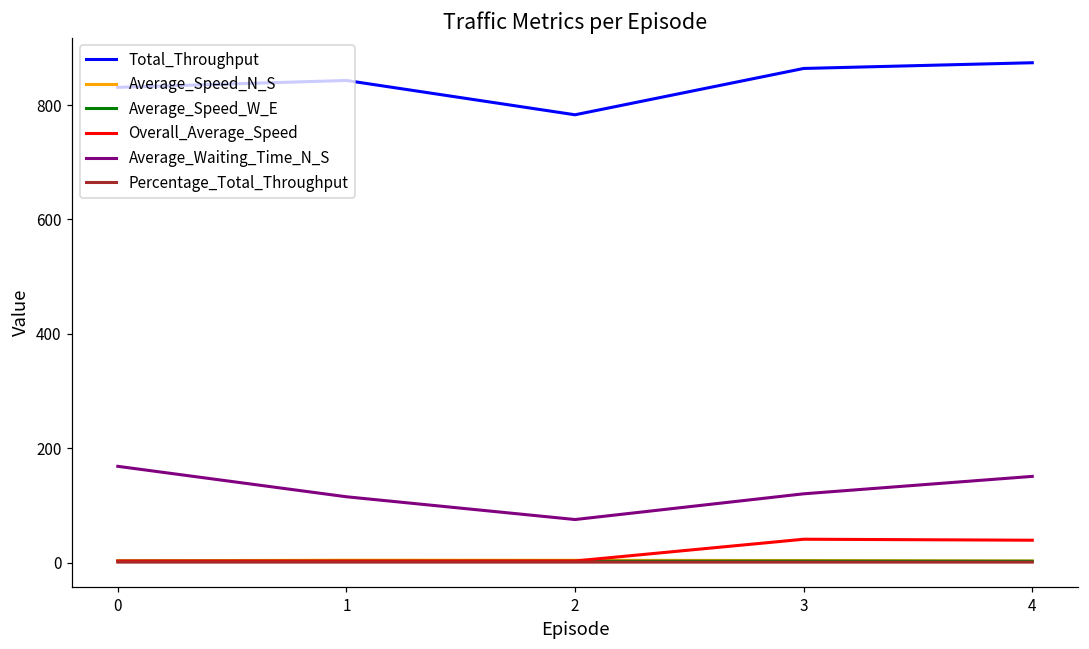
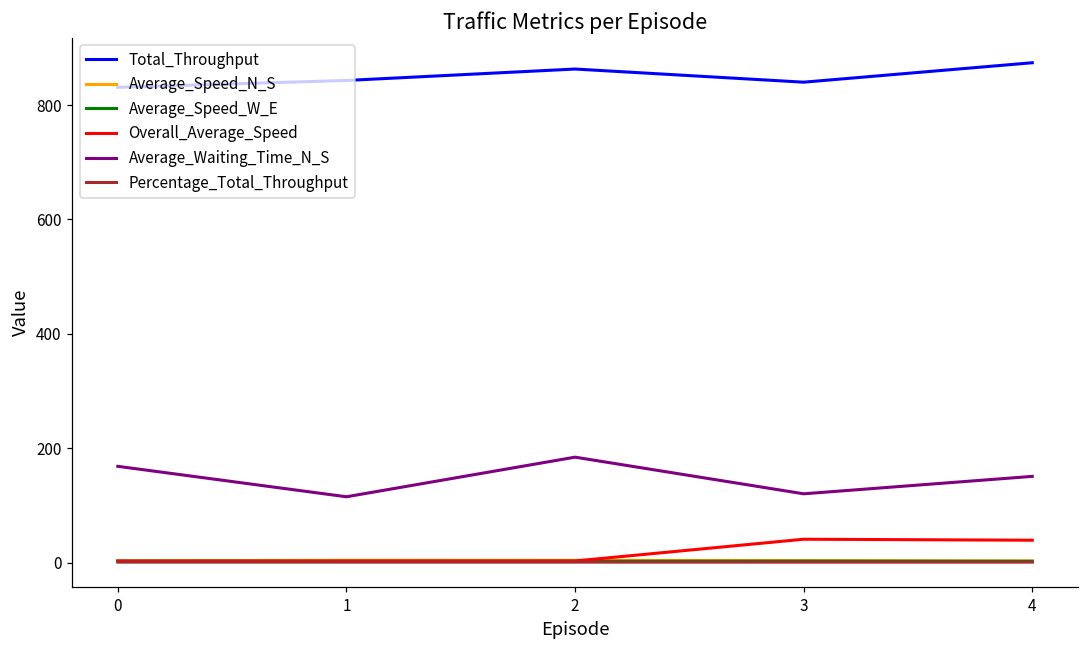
Total_Throughput, 2: 780 -> 860
Average_Waiting_Time_N_S, 2: 80 -> 180
Total_Throughput, 3: 860 -> 840
